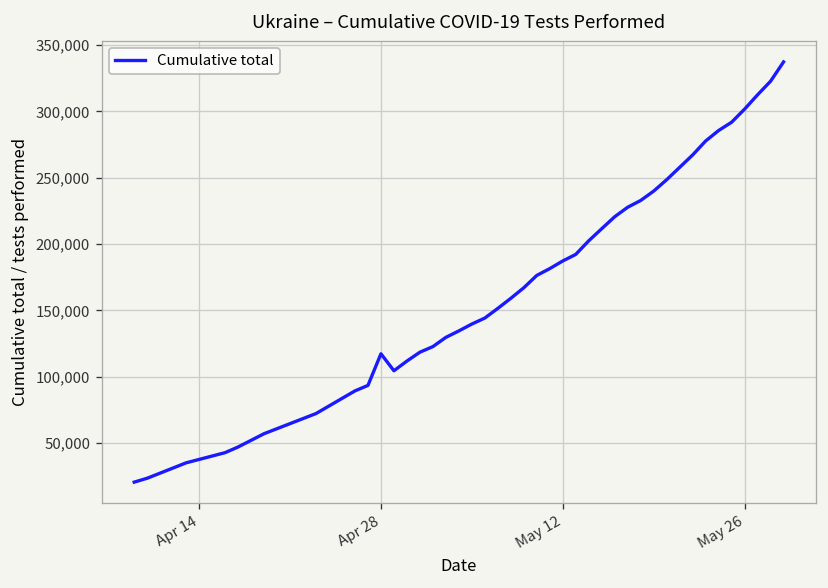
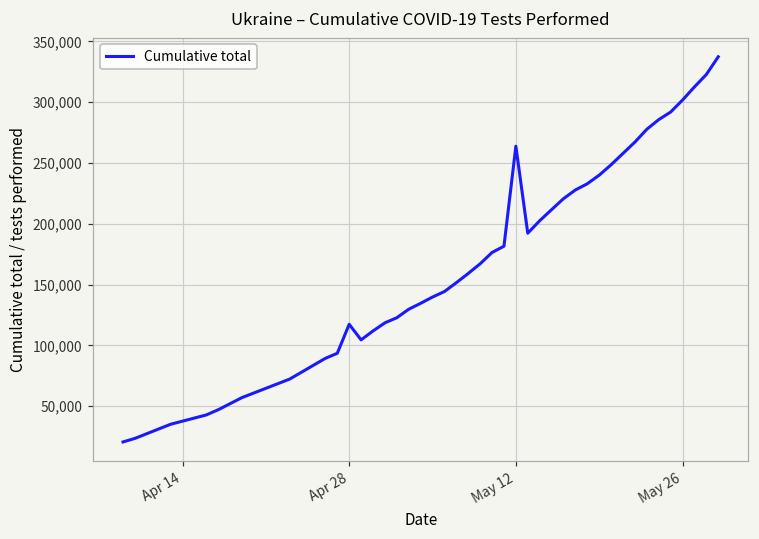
May 12: 187,000 -> 264,000
